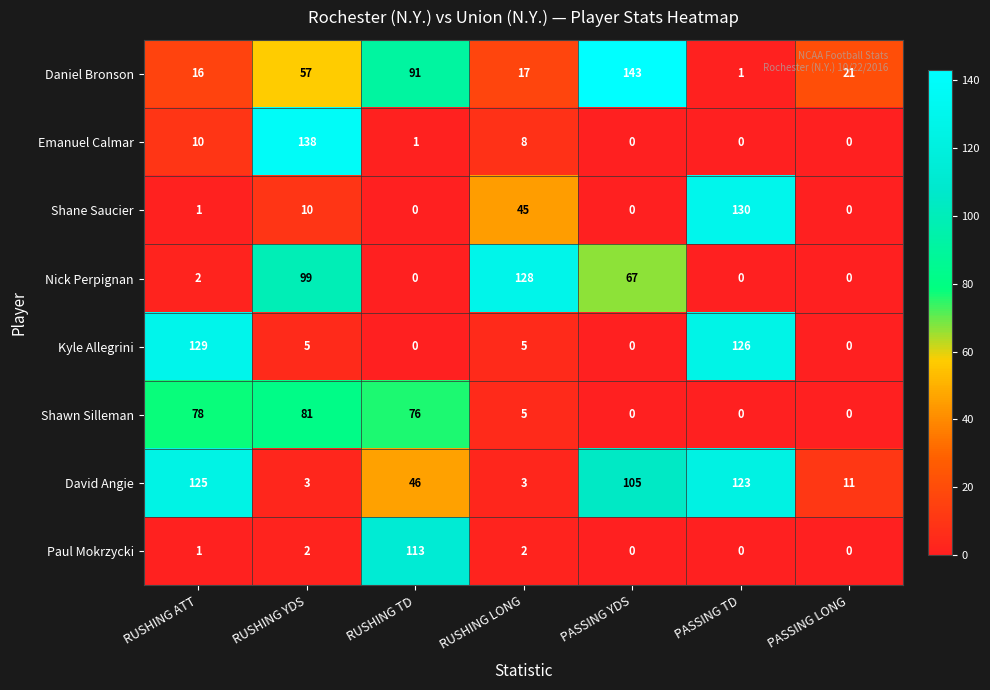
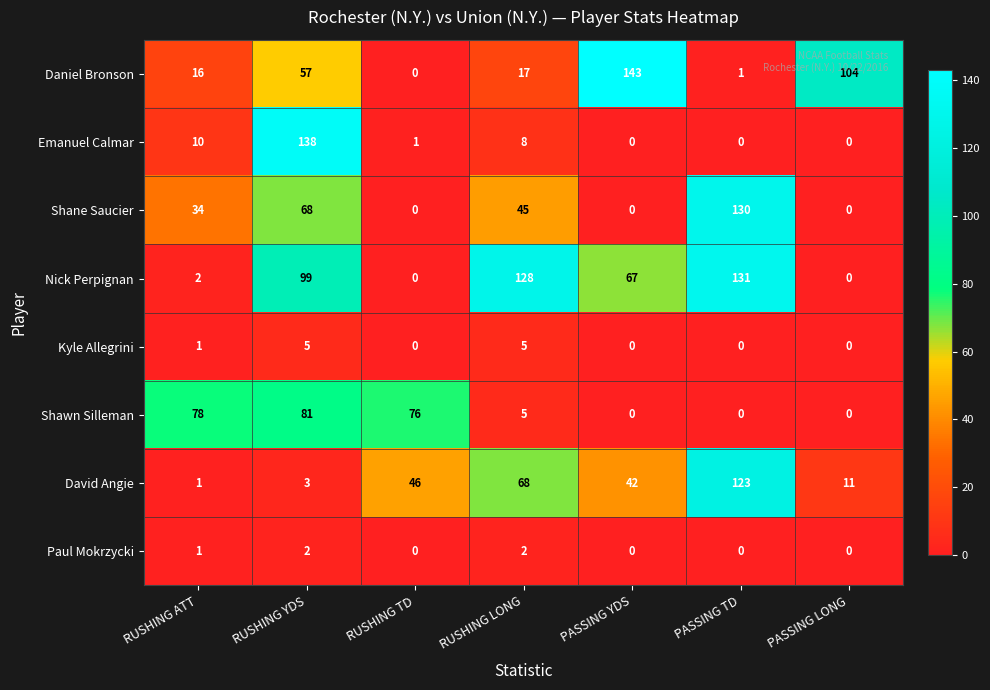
Daniel Bronson, RUSHING TD: 91 -> 0
Daniel Bronson, PASSING LONG: 21 -> 104
Shane Saucier, RUSHING ATT: 1 -> 34
Shane Saucier, RUSHING YDS: 10 -> 68
Nick Perpignan, PASSING TD: 0 -> 131
Kyle Allegrini, RUSHING ATT: 129 -> 1
Kyle Allegrini, PASSING TD: 126 -> 0
David Angie, RUSHING ATT: 125 -> 1
David Angie, RUSHING LONG: 3 -> 68
David Angie, PASSING YDS: 105 -> 42
Paul Mokrzycki, RUSHING TD: 113 -> 0
